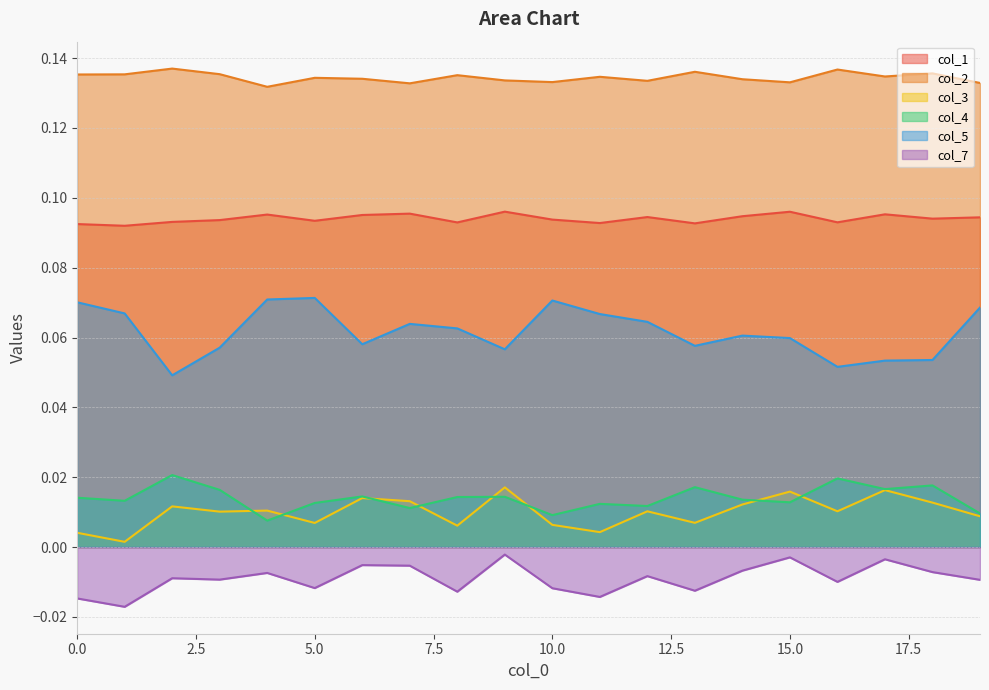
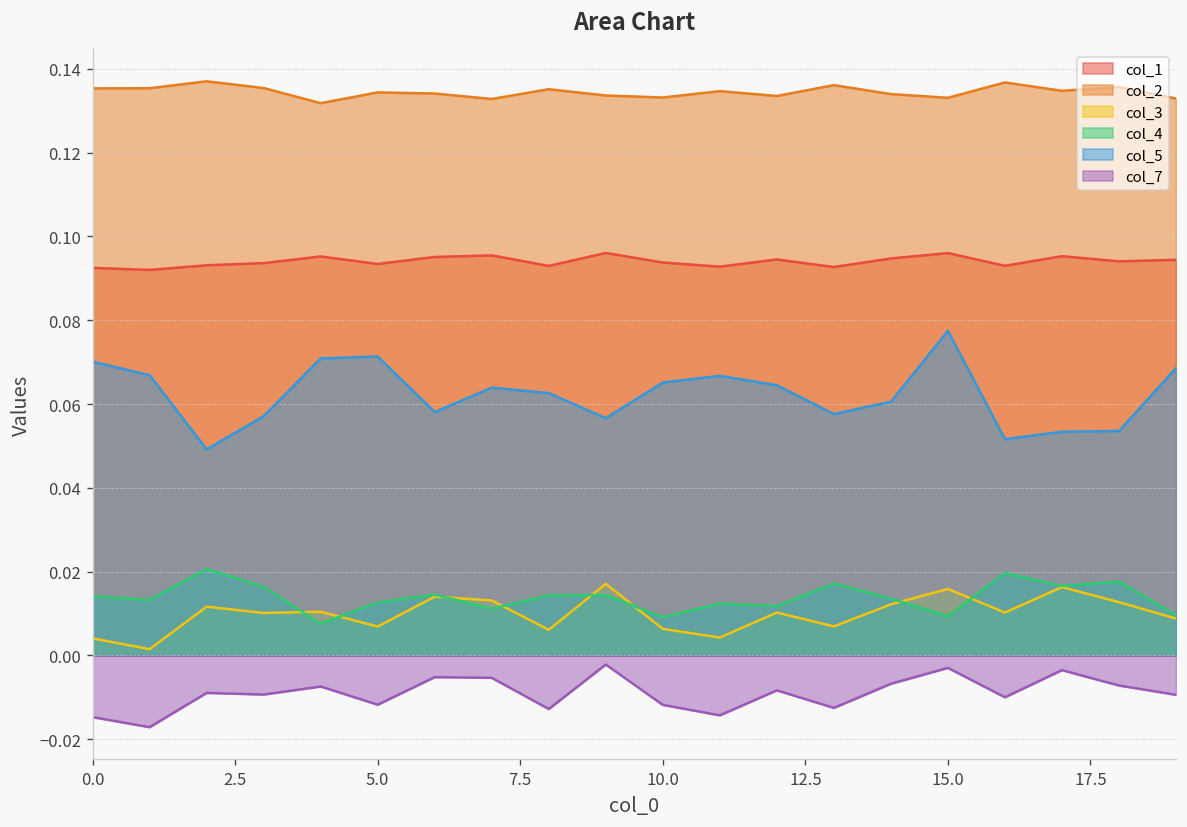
col_5, 10.0: 0.071 -> 0.065
col_4, 15.0: 0.013 -> 0.009
col_5, 15.0: 0.060 -> 0.077
